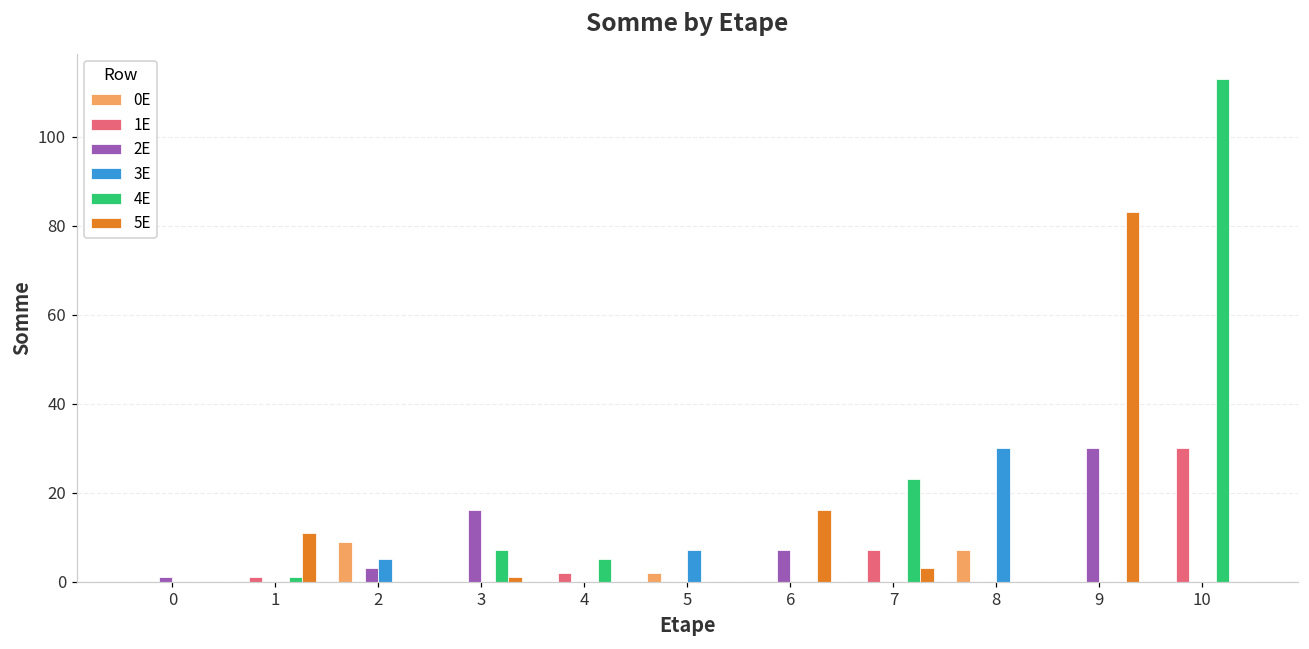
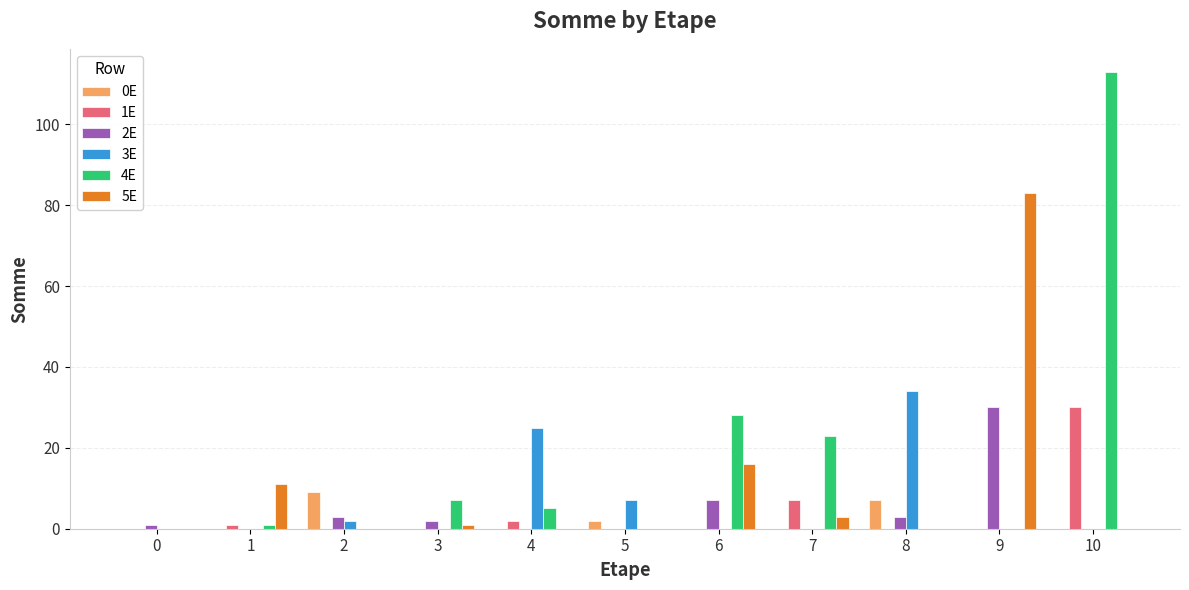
3E, 2: 5 -> 2
2E, 3: 16 -> 2
3E, 4: 0 -> 25
4E, 6: 0 -> 28
2E, 8: 0 -> 3
3E, 8: 30 -> 34
